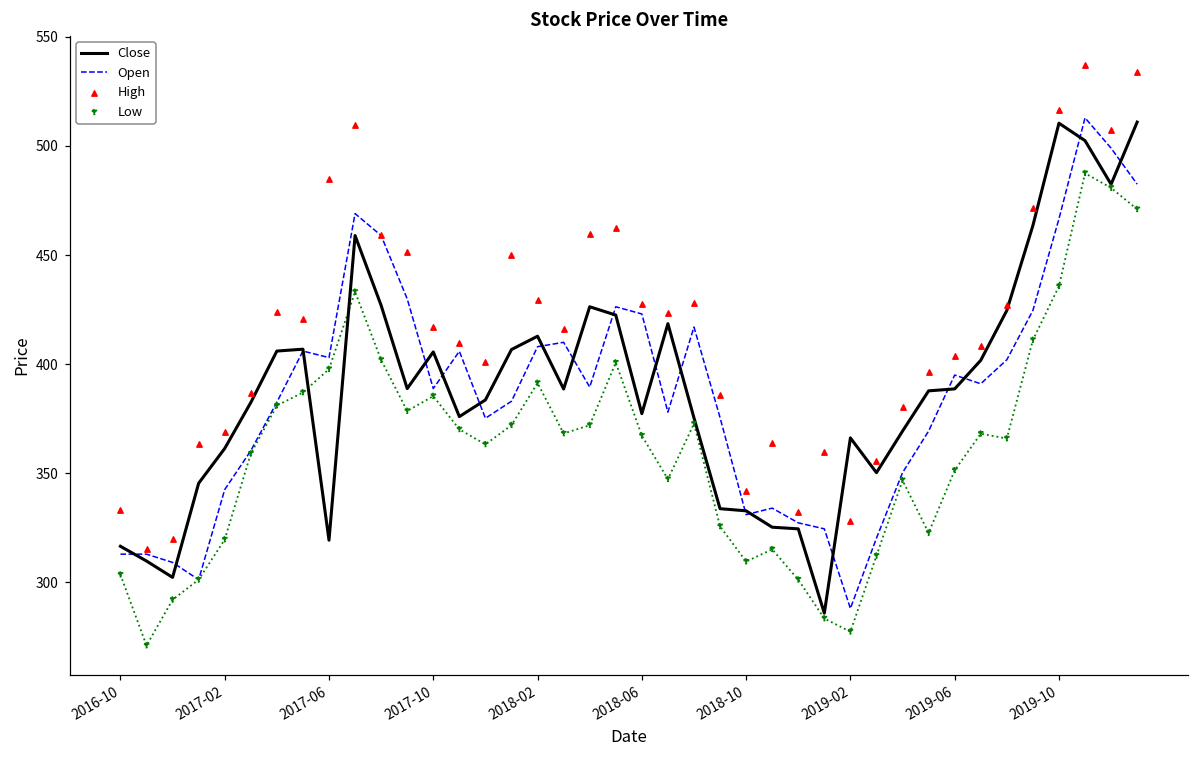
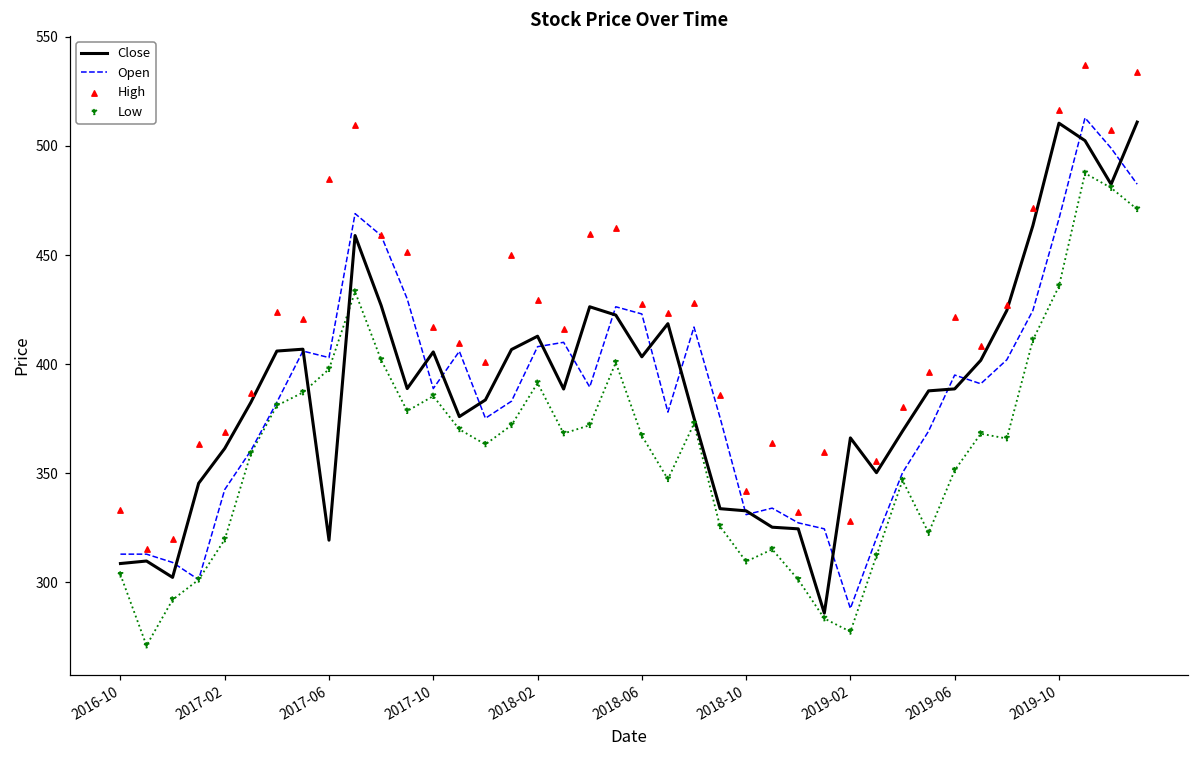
Close, 2016-10: 317 -> 309
Close, 2018-06: 377 -> 403
High, 2019-06: 404 -> 421
